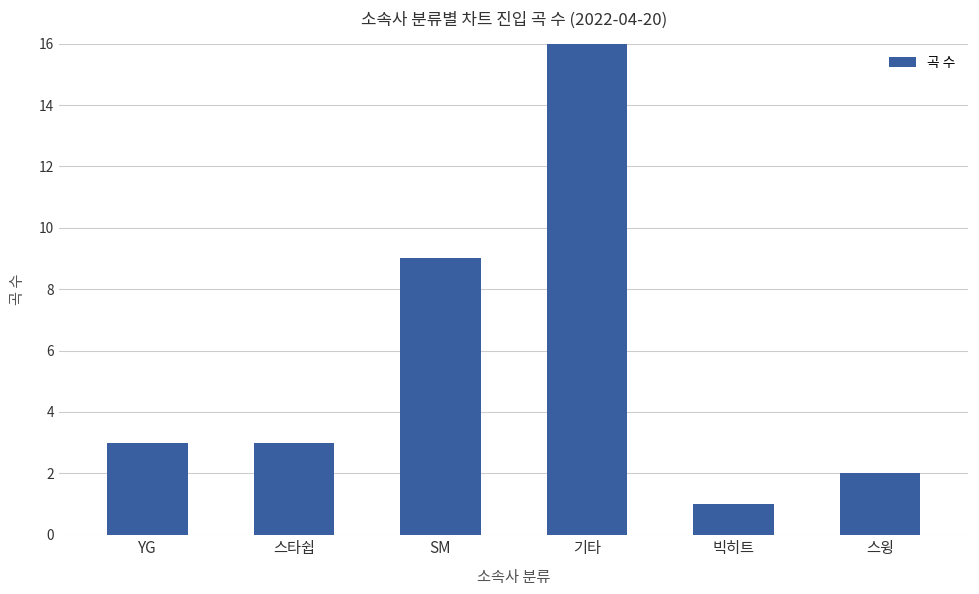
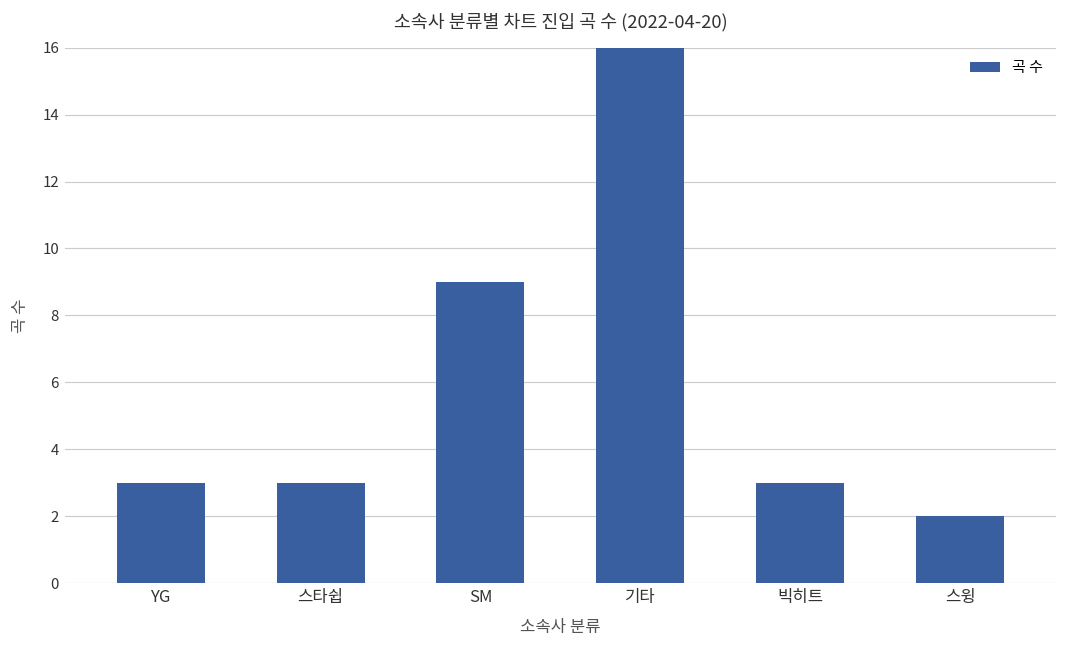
빅히트: 1 -> 3
